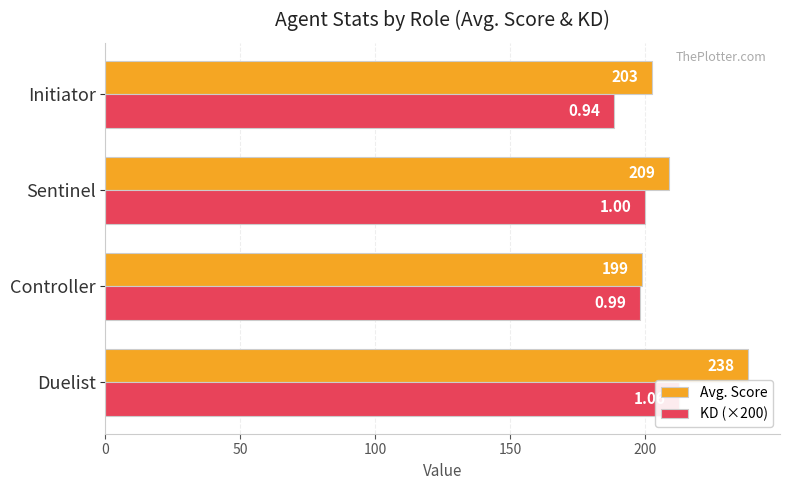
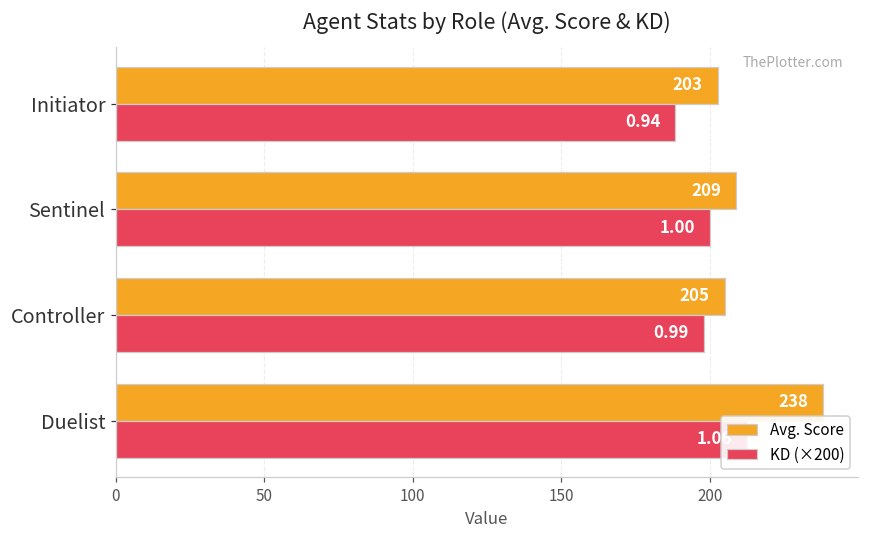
Avg. Score, Controller: 199 -> 205
